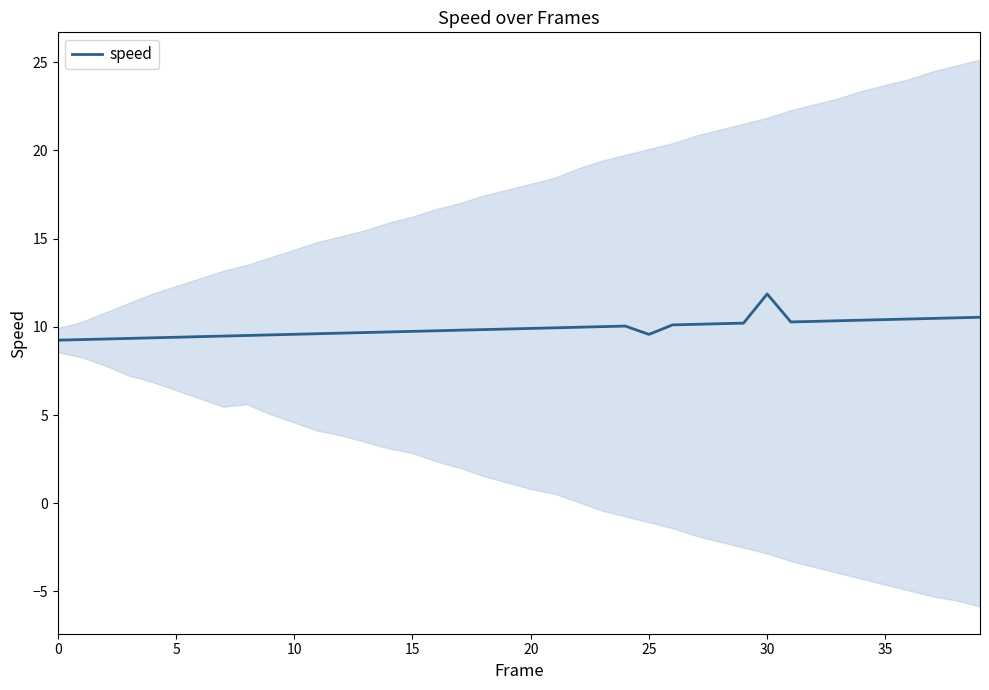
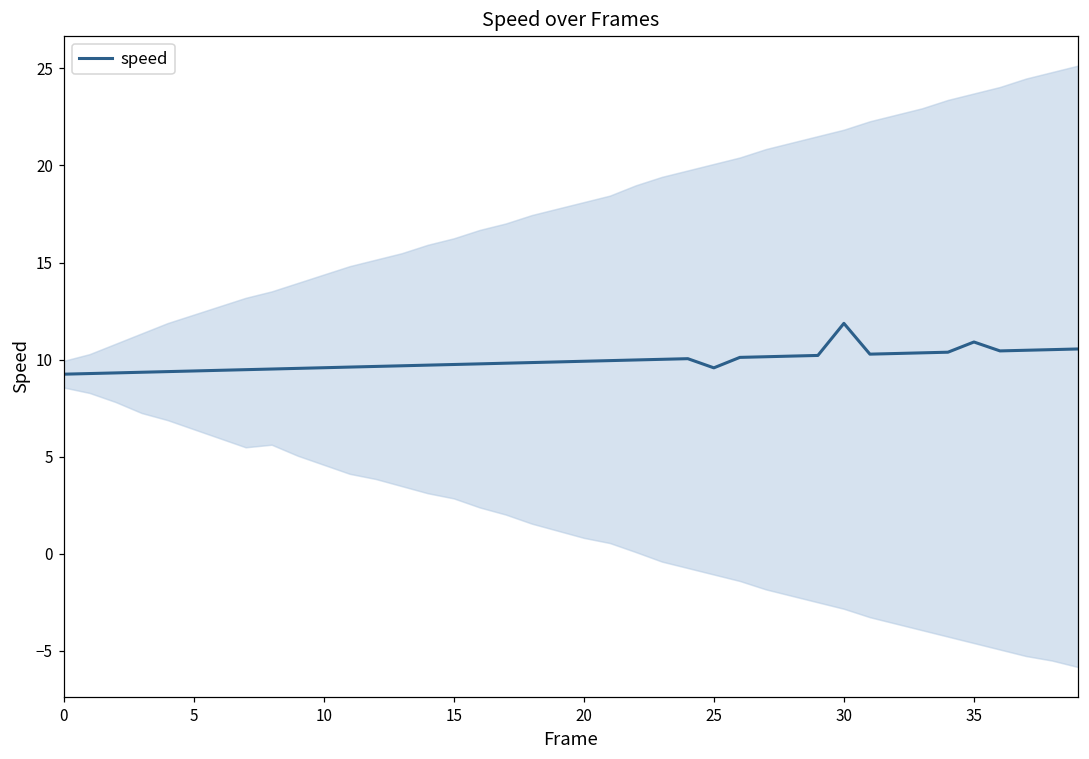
speed, 35: 10.4 -> 10.9
